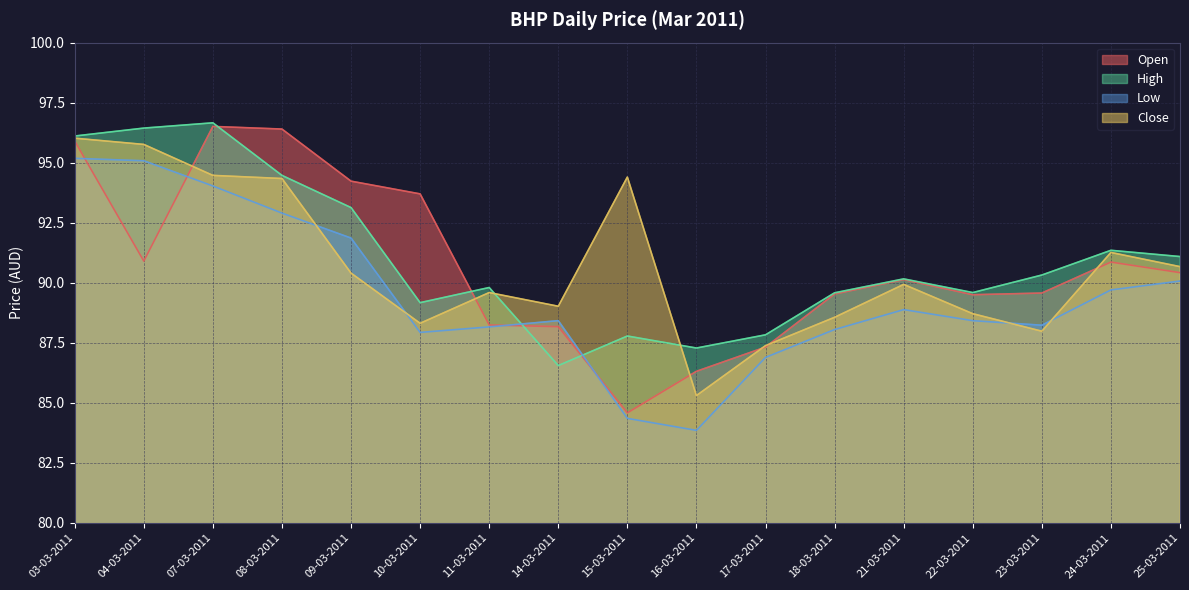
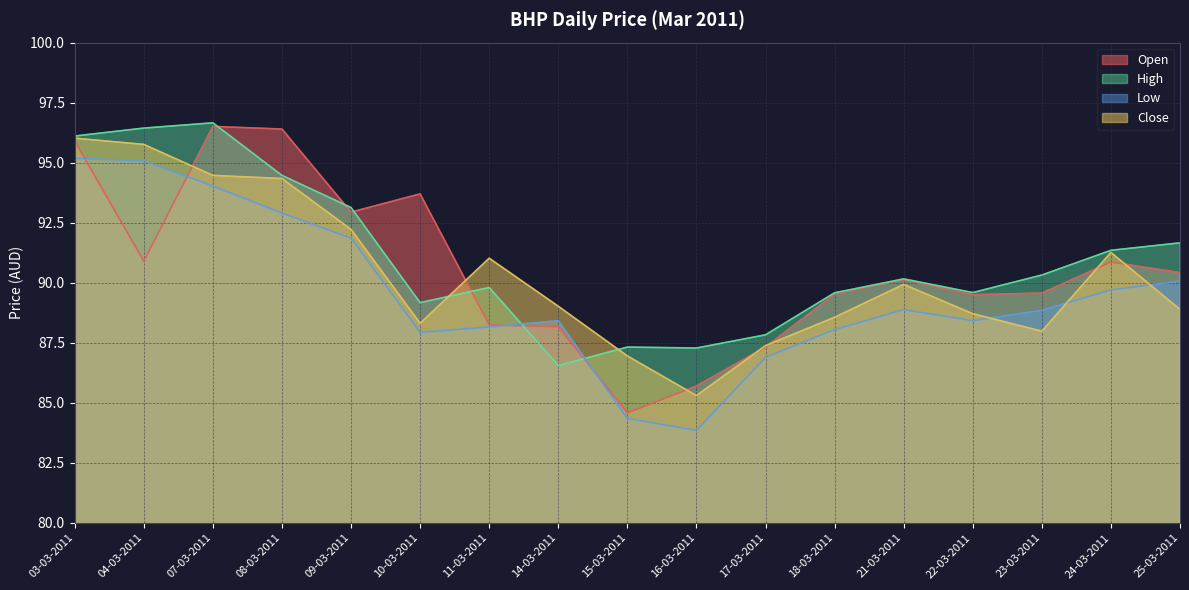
Open, 09-03-2011: 94.2 -> 92.9
Close, 09-03-2011: 90.4 -> 92.2
Close, 11-03-2011: 89.6 -> 91.0
High, 15-03-2011: 87.8 -> 87.3
Close, 15-03-2011: 94.4 -> 87.0
Open, 16-03-2011: 86.3 -> 85.7
Low, 23-03-2011: 88.2 -> 88.9
High, 25-03-2011: 91.1 -> 91.7
Close, 25-03-2011: 90.7 -> 88.9
